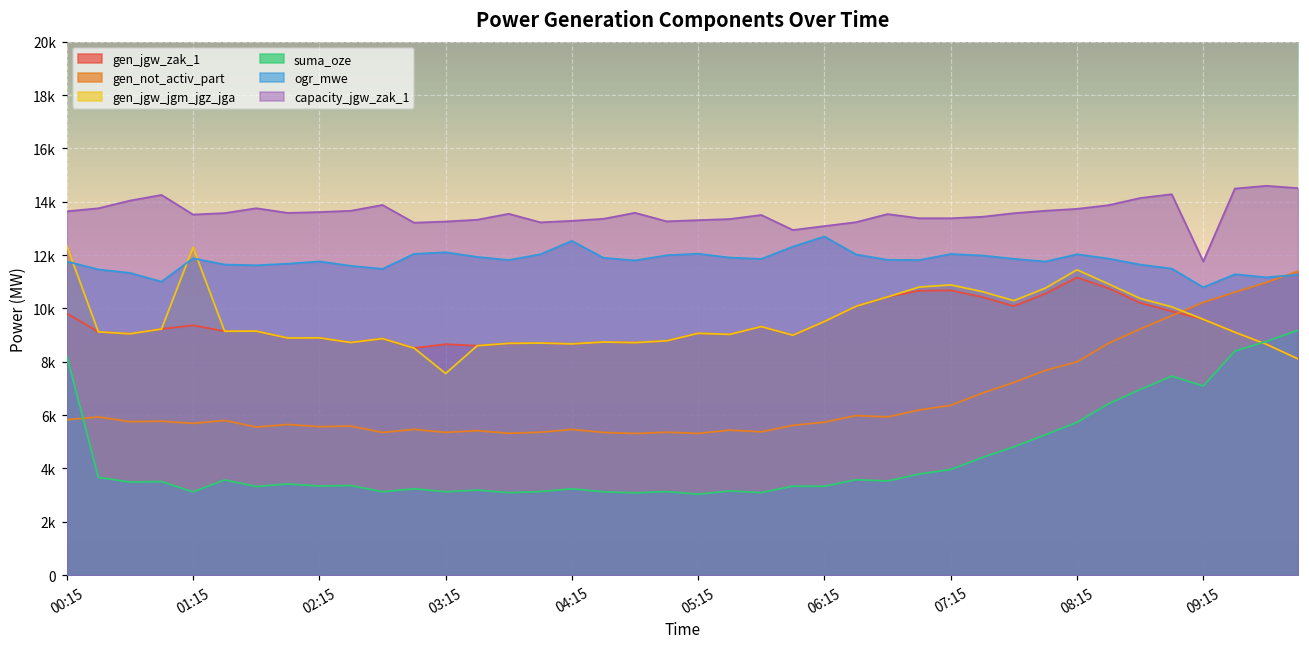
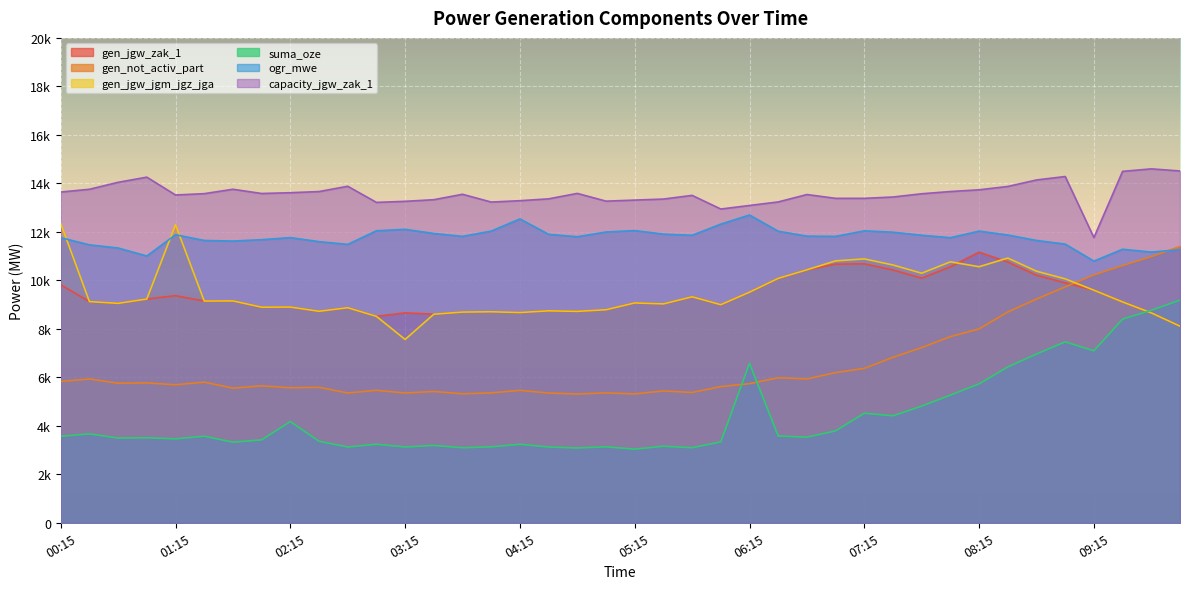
suma_oze, 00:15: 8200 -> 3600
suma_oze, 01:15: 3100 -> 3500
suma_oze, 02:15: 3300 -> 4200
suma_oze, 06:15: 3300 -> 6600
suma_oze, 07:15: 4000 -> 4500
gen_jgw_jgm_jgz_jga, 08:15: 11400 -> 10600
